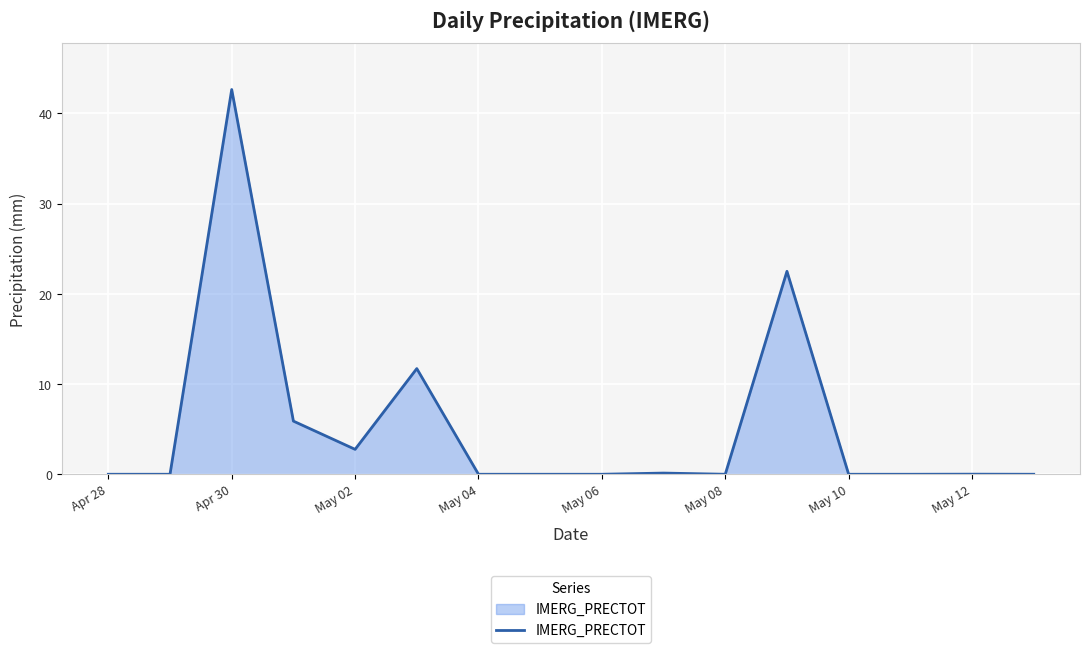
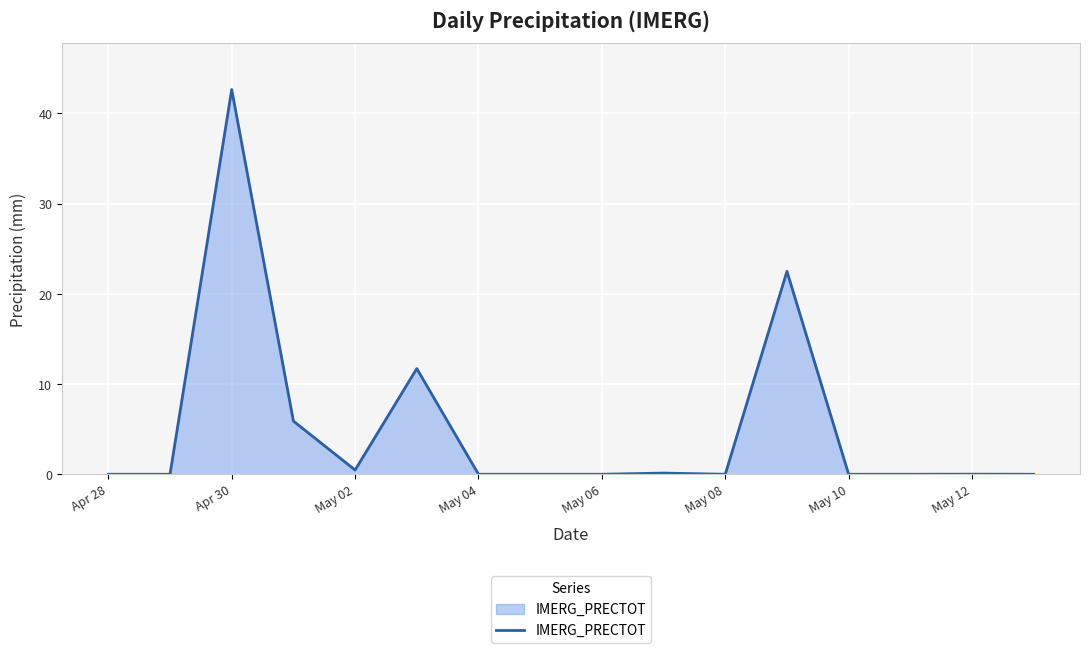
May 02: 3 -> 0
